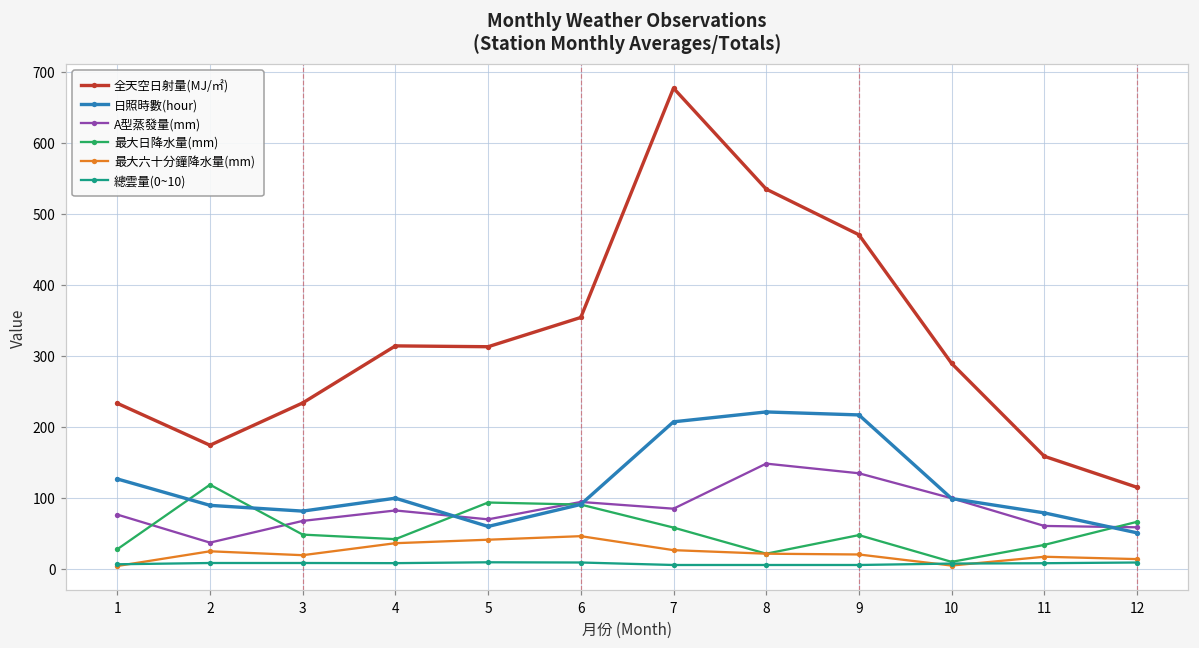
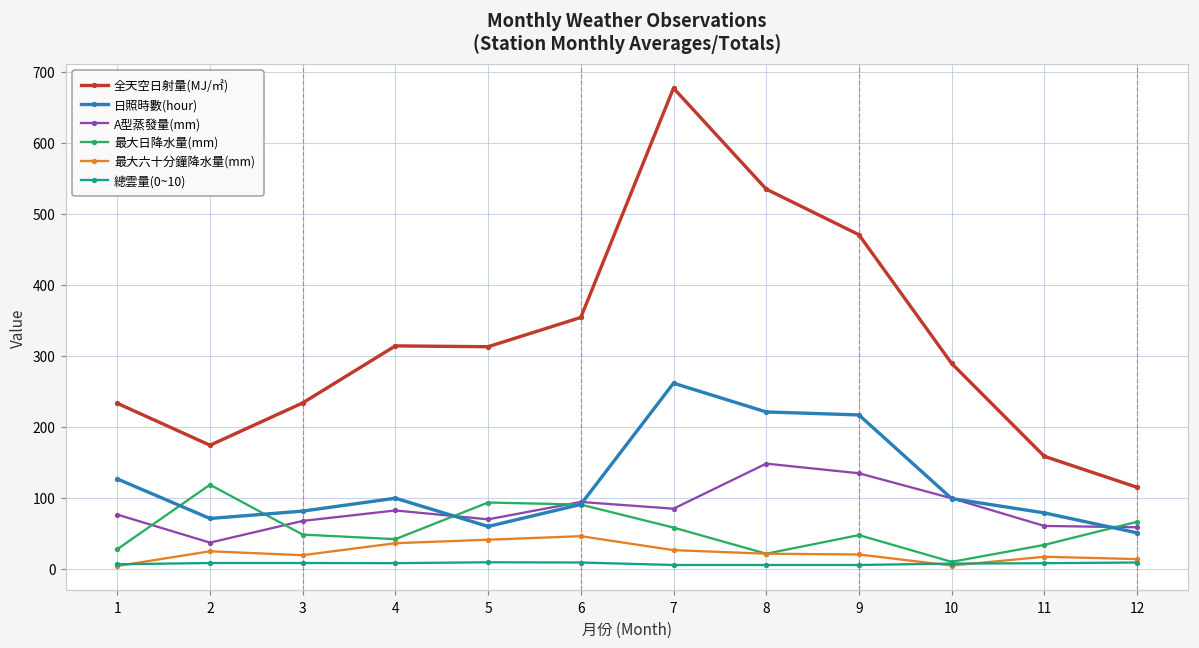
日照時數(hour), 2: 90 -> 70
日照時數(hour), 7: 210 -> 260
